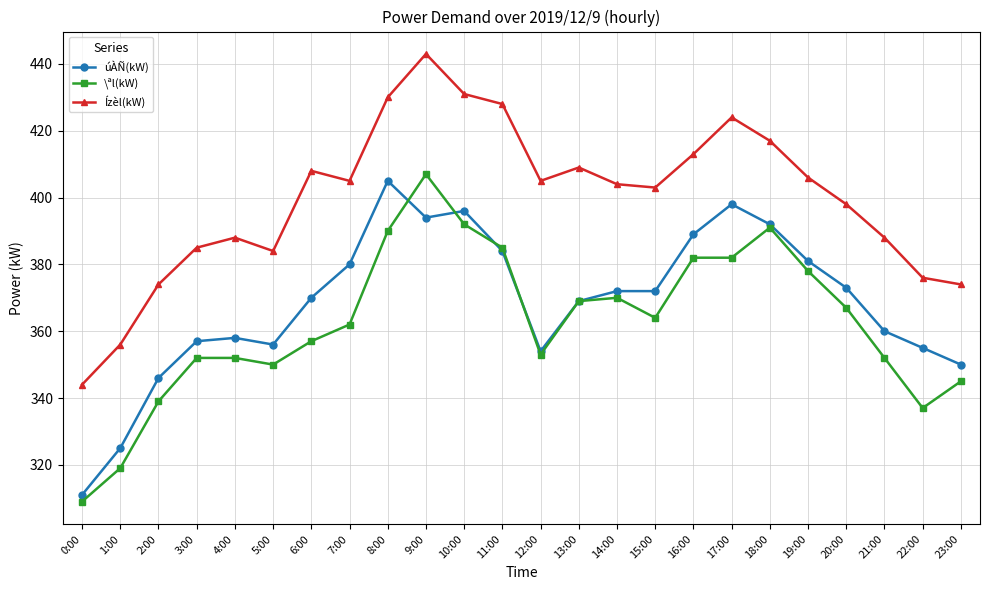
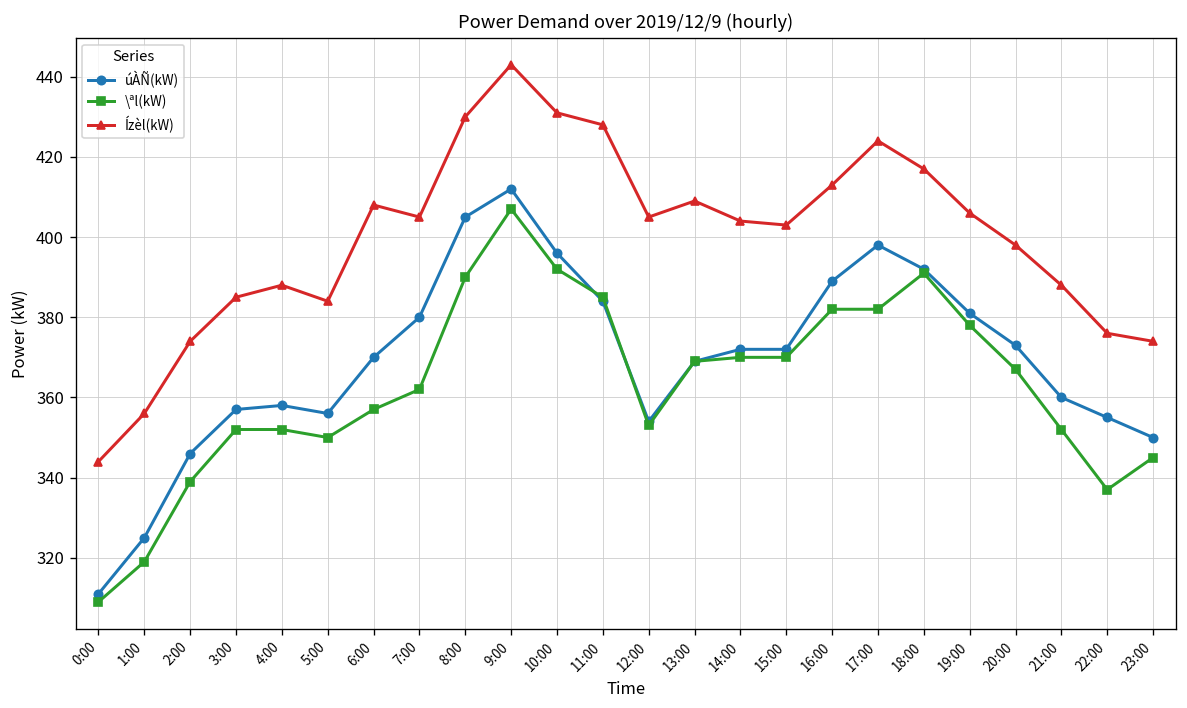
úÀÑ(kW), 9:00: 394 -> 412
\ªl(kW), 15:00: 364 -> 370
